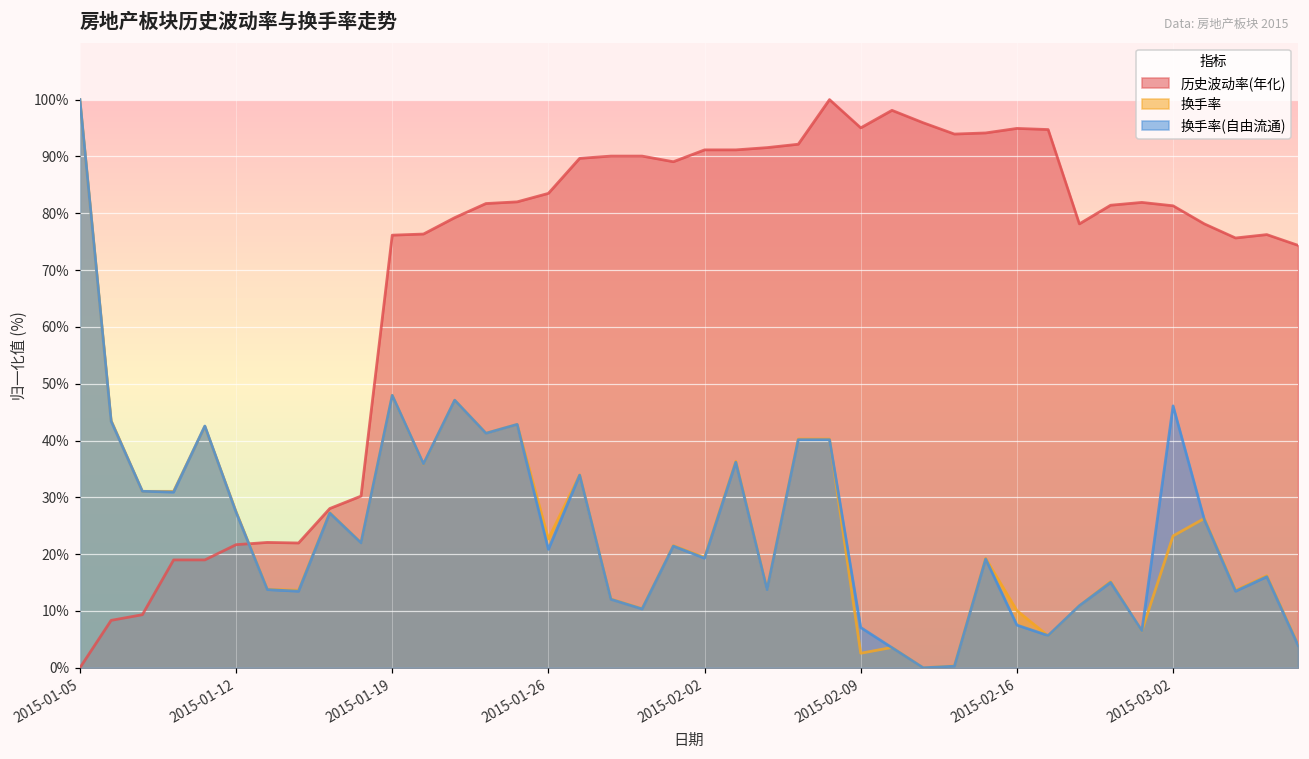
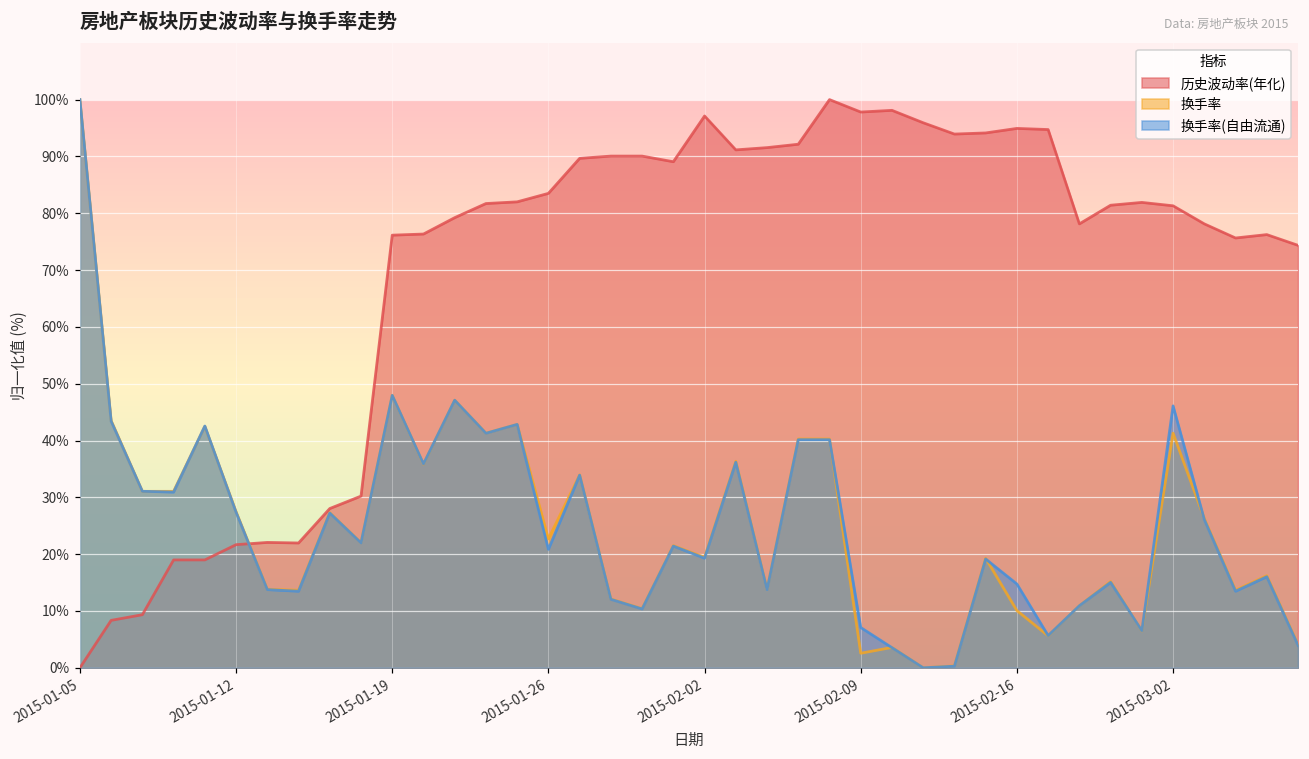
历史波动率(年化), 2015-02-02: 91% -> 97%
历史波动率(年化), 2015-02-09: 95% -> 98%
换手率(自由流通), 2015-02-16: 8% -> 15%
换手率, 2015-03-02: 23% -> 41%
